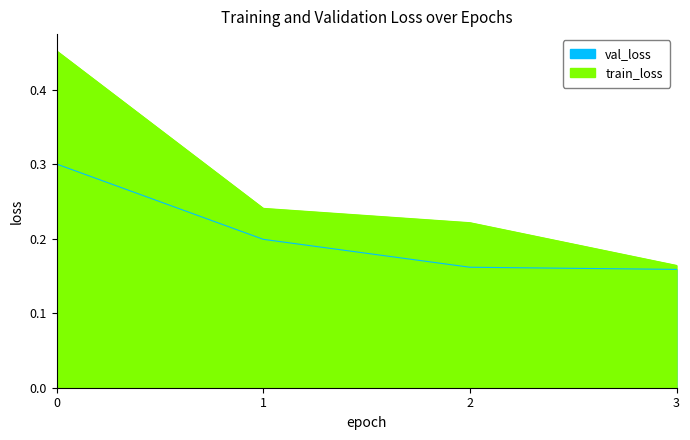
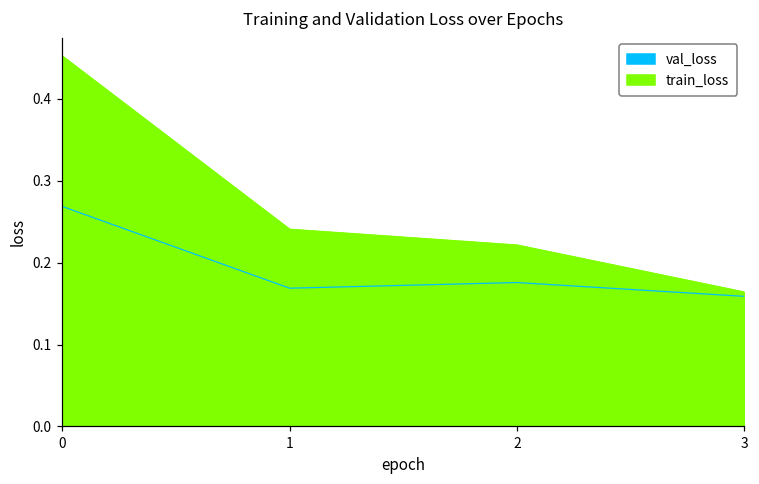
val_loss, 0: 0.30 -> 0.27
val_loss, 1: 0.20 -> 0.17
val_loss, 2: 0.16 -> 0.18
